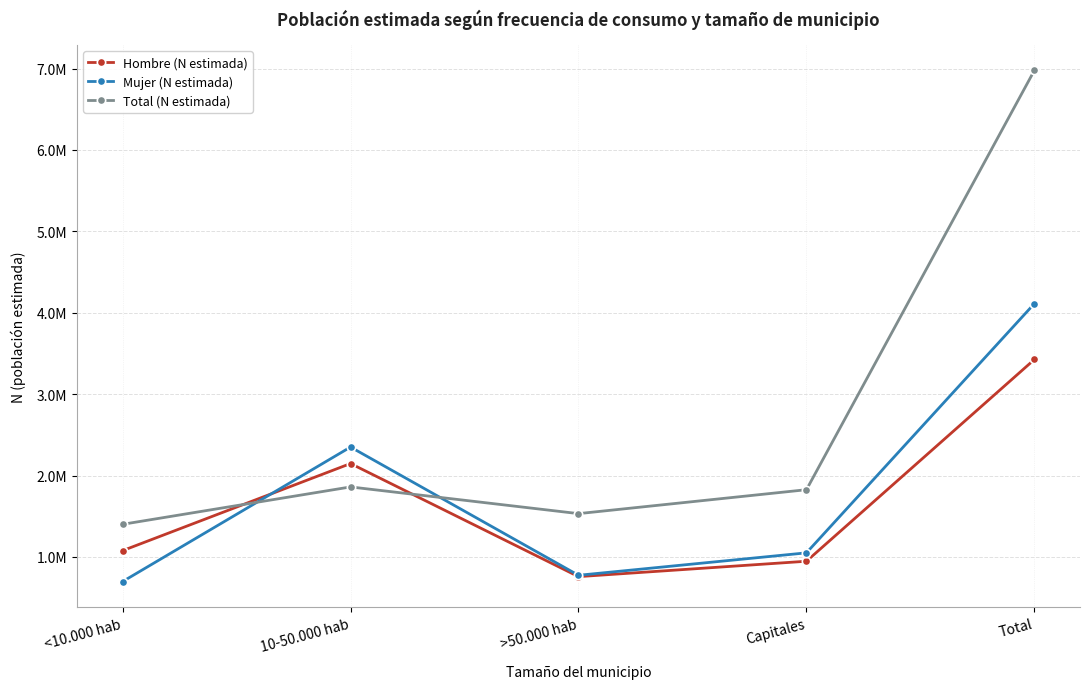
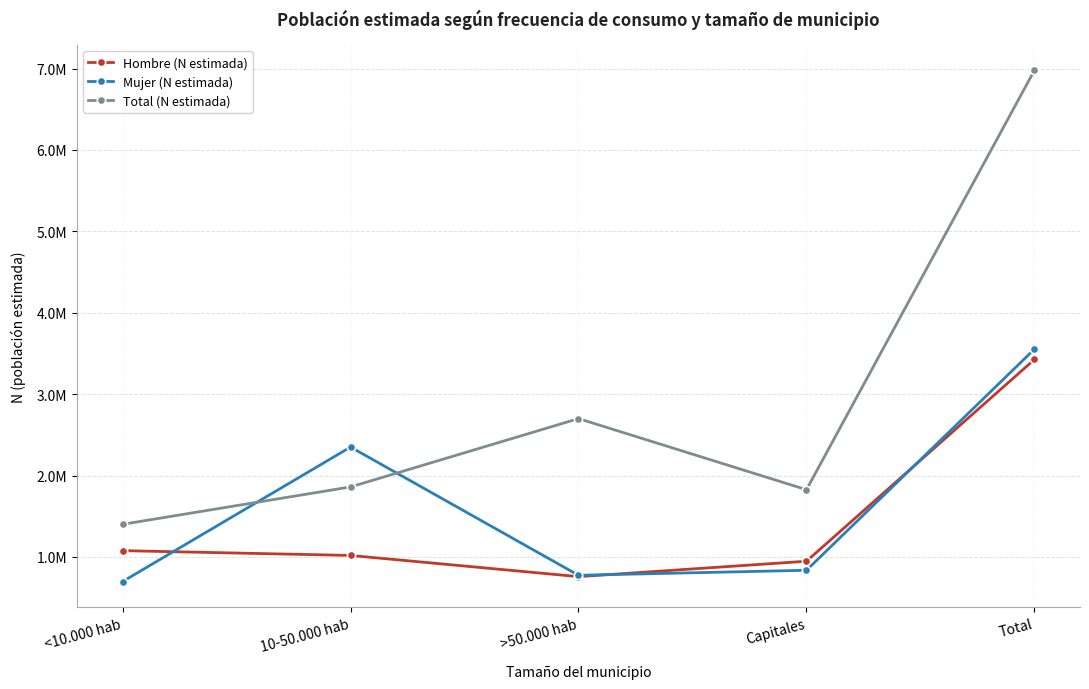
Hombre (N estimada), 10-50.000 hab: 2100000 -> 1000000
Total (N estimada), >50.000 hab: 1500000 -> 2700000
Mujer (N estimada), Capitales: 1000000 -> 800000
Mujer (N estimada), Total: 4100000 -> 3600000
